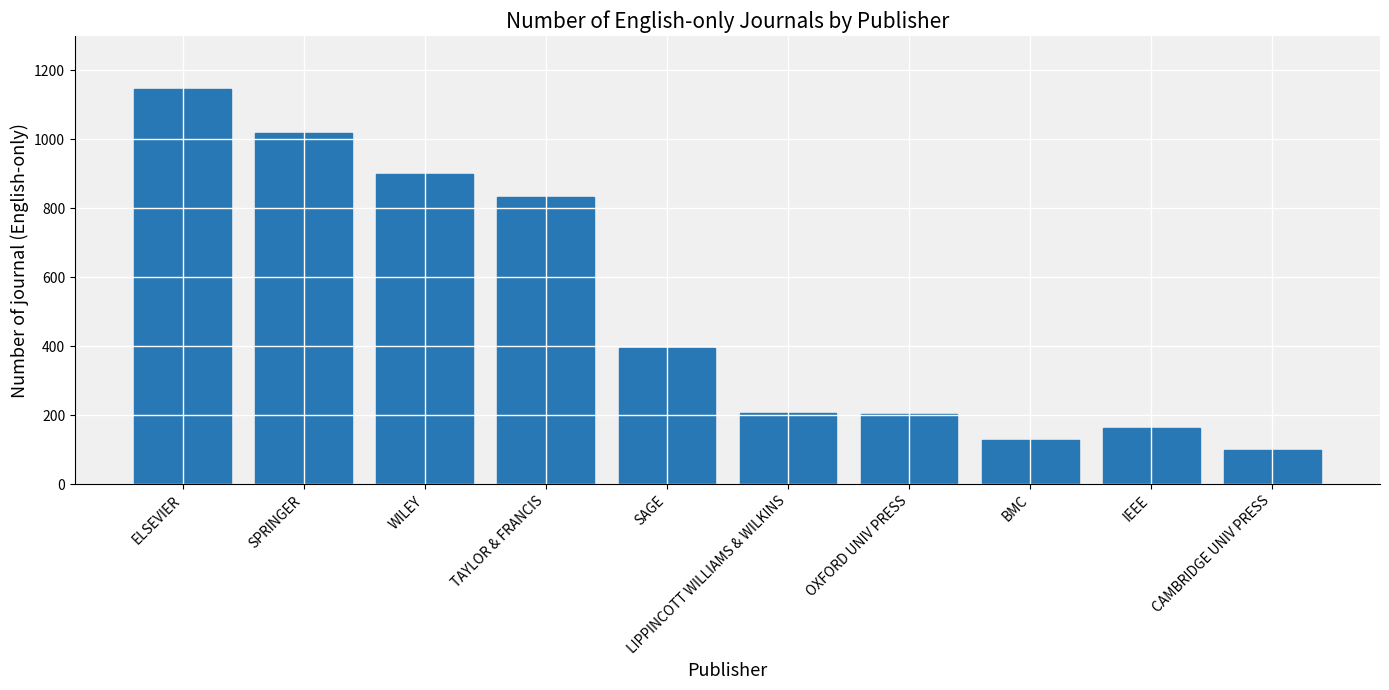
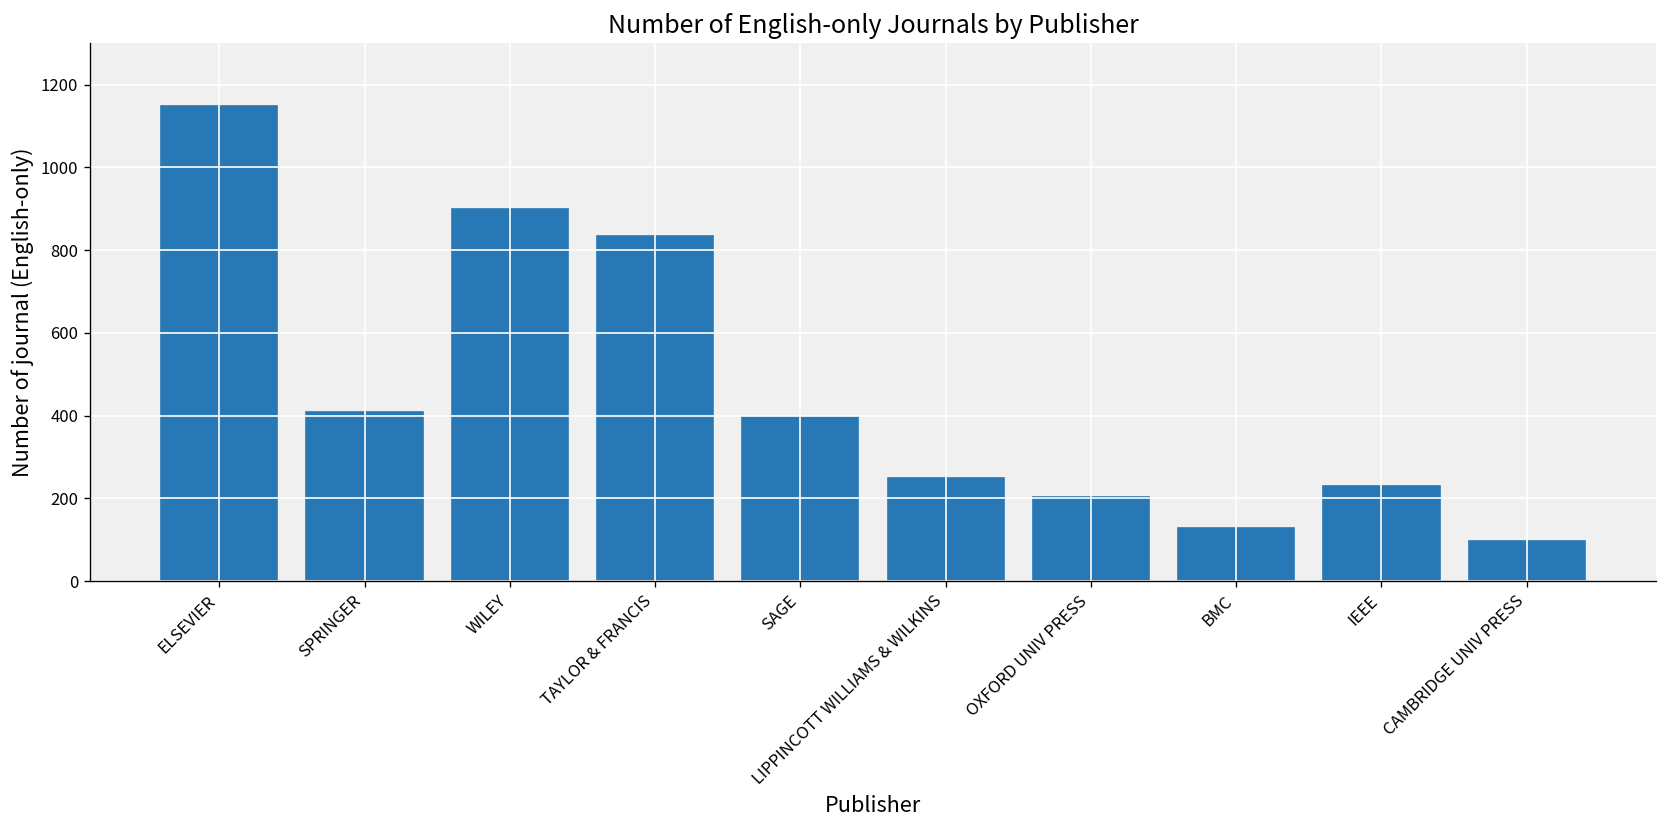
SPRINGER: 1020 -> 410
LIPPINCOTT WILLIAMS & WILKINS: 210 -> 250
IEEE: 160 -> 230
